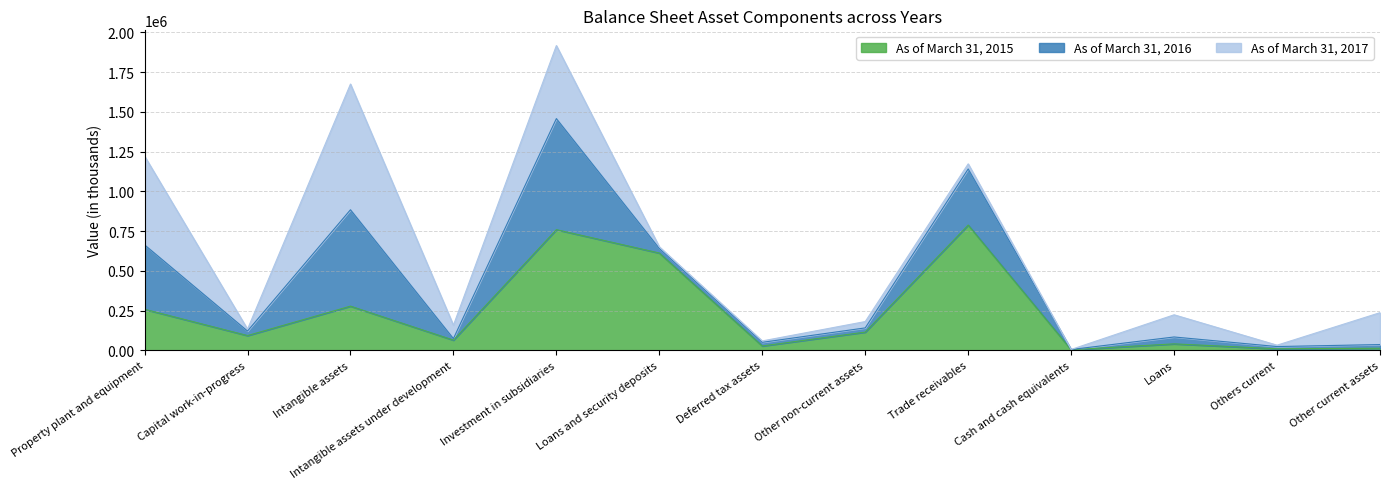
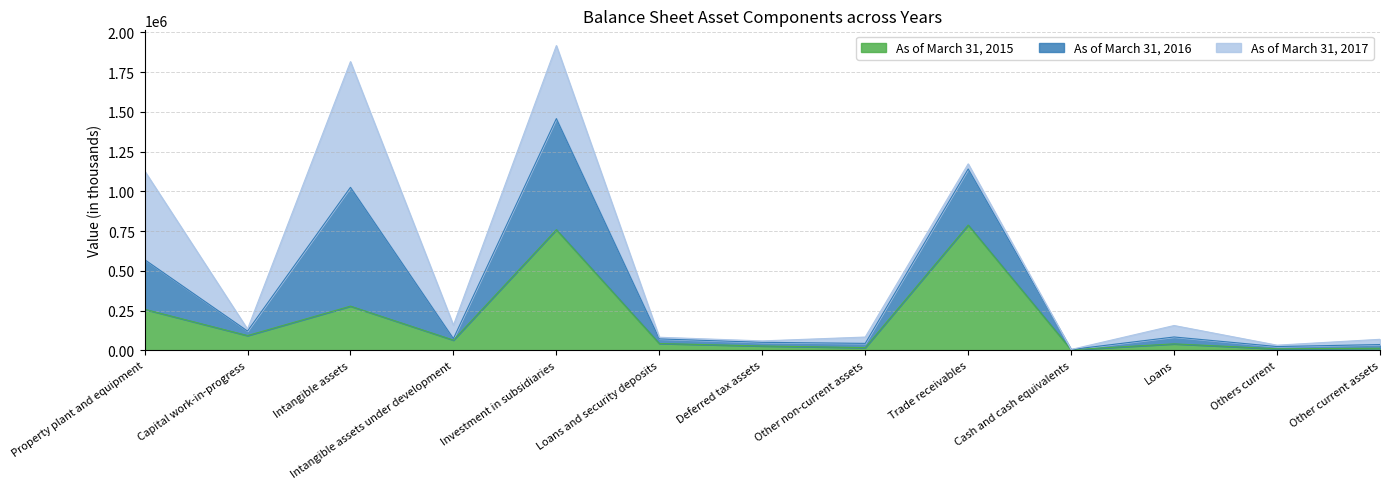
As of March 31, 2016, Property plant and equipment: 410000 -> 310000
As of March 31, 2016, Intangible assets: 610000 -> 750000
As of March 31, 2015, Loans and security deposits: 610000 -> 40000
As of March 31, 2015, Other non-current assets: 110000 -> 20000
As of March 31, 2017, Loans: 140000 -> 70000
As of March 31, 2017, Other current assets: 200000 -> 30000
